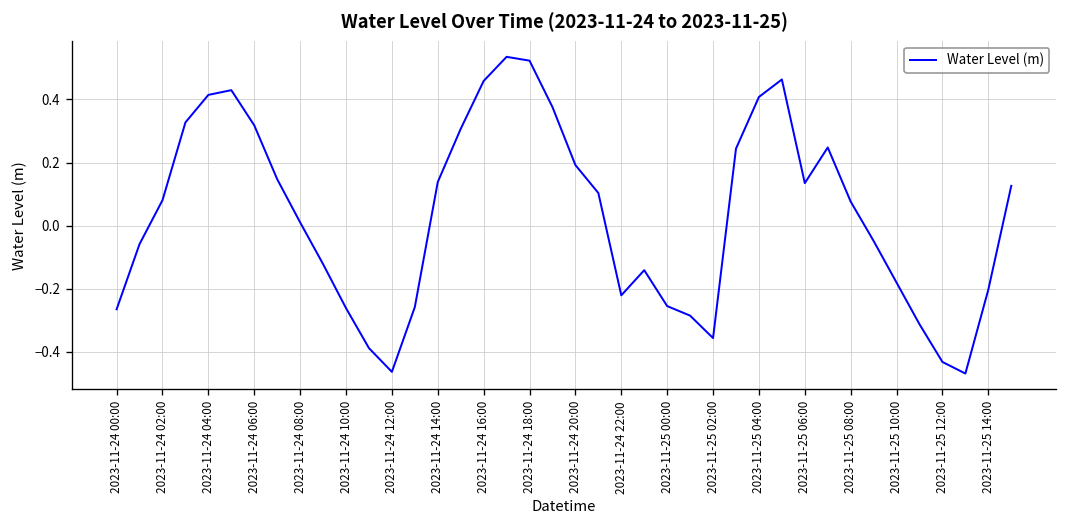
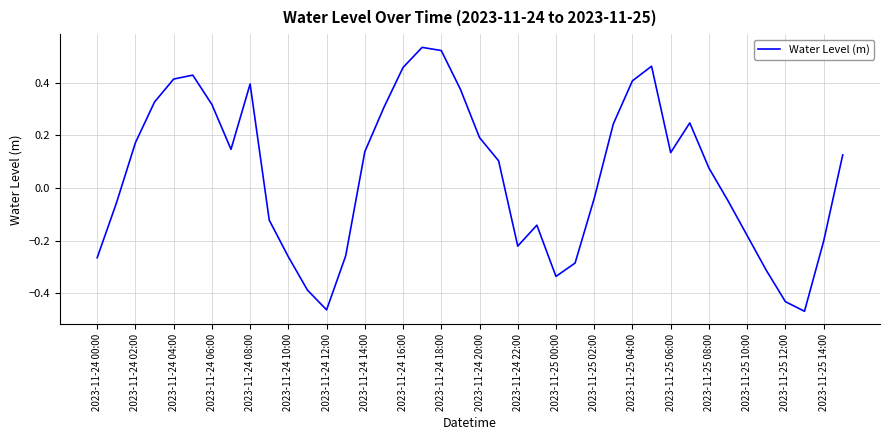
2023-11-24 02:00: 0.08 -> 0.17
2023-11-24 08:00: 0.01 -> 0.40
2023-11-25 00:00: -0.25 -> -0.34
2023-11-25 02:00: -0.36 -> -0.04
